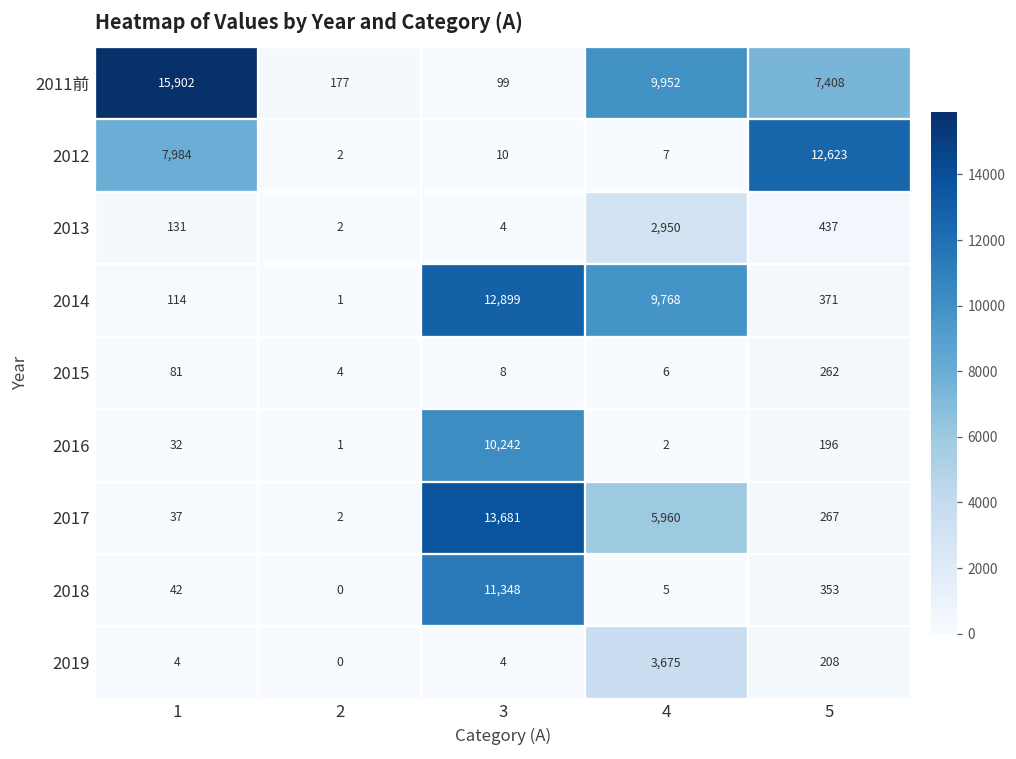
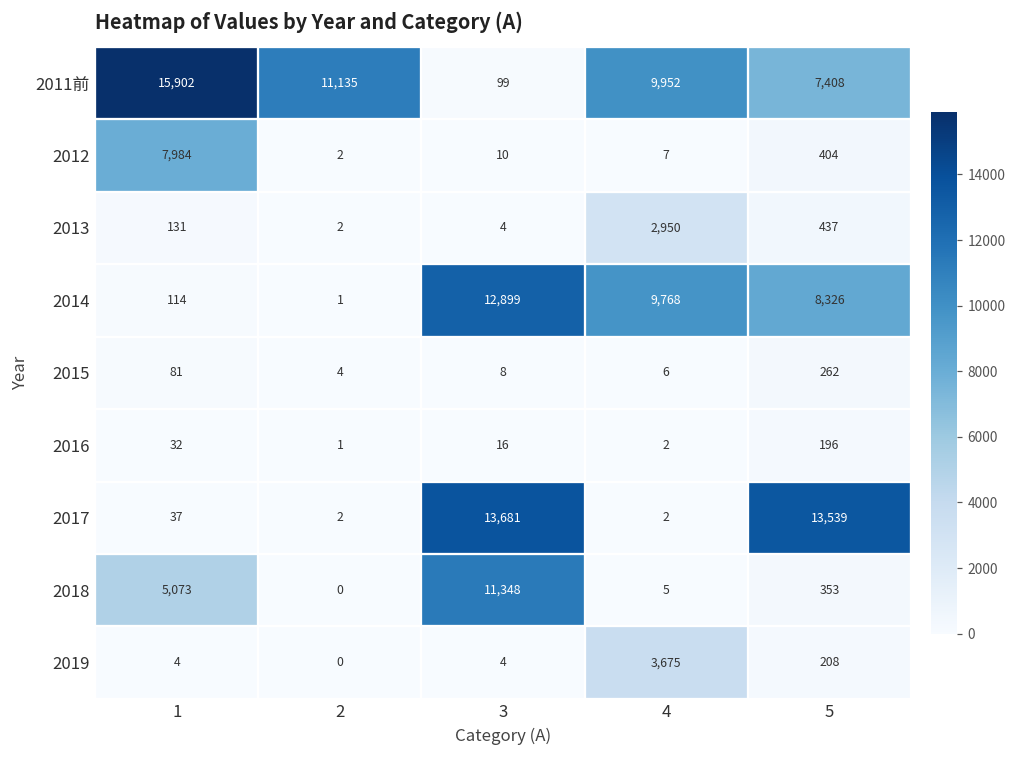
2011前, 2: 177 -> 11,135
2012, 5: 12,623 -> 404
2014, 5: 371 -> 8,326
2016, 3: 10,242 -> 16
2017, 4: 5,960 -> 2
2017, 5: 267 -> 13,539
2018, 1: 42 -> 5,073
